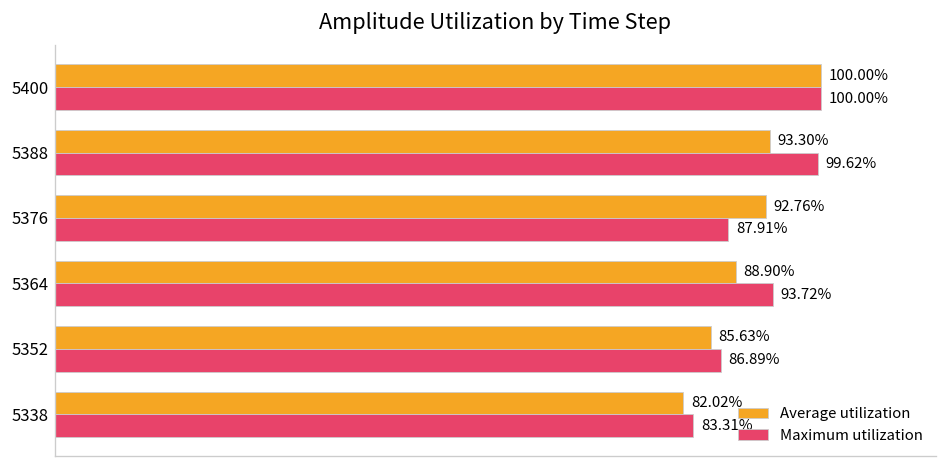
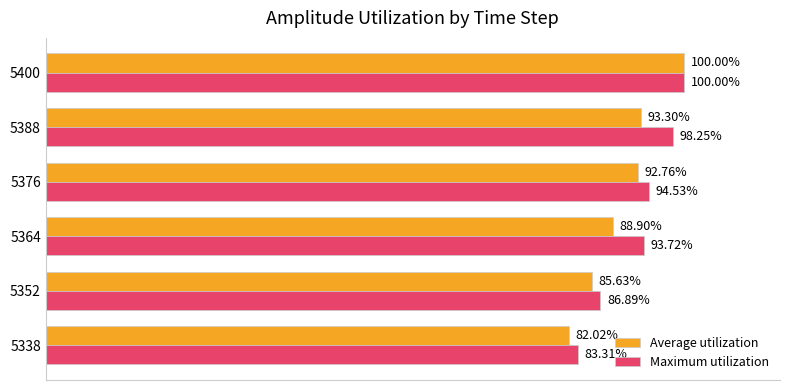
Maximum utilization, 5388: 99.62% -> 98.25%
Maximum utilization, 5376: 87.91% -> 94.53%
